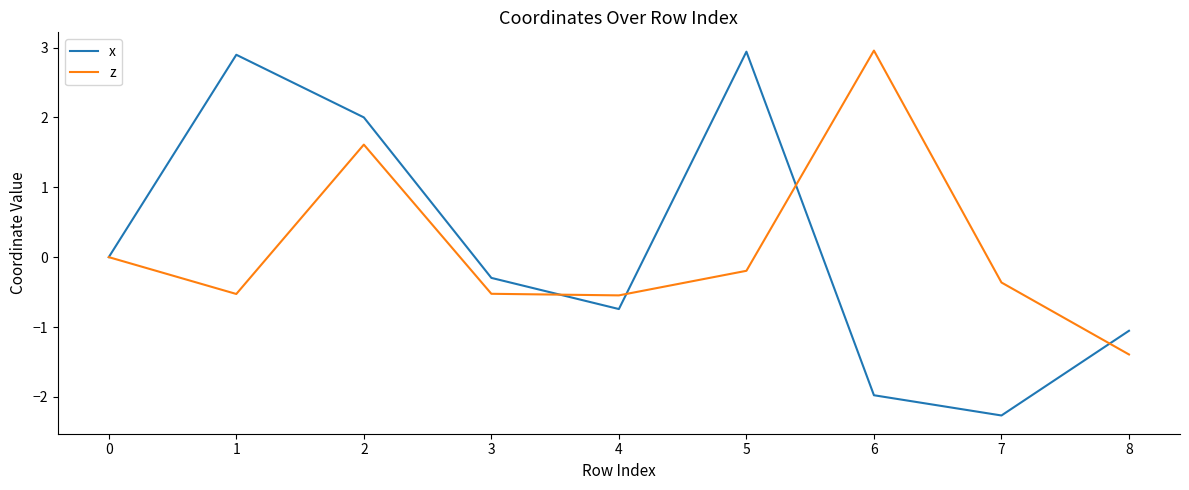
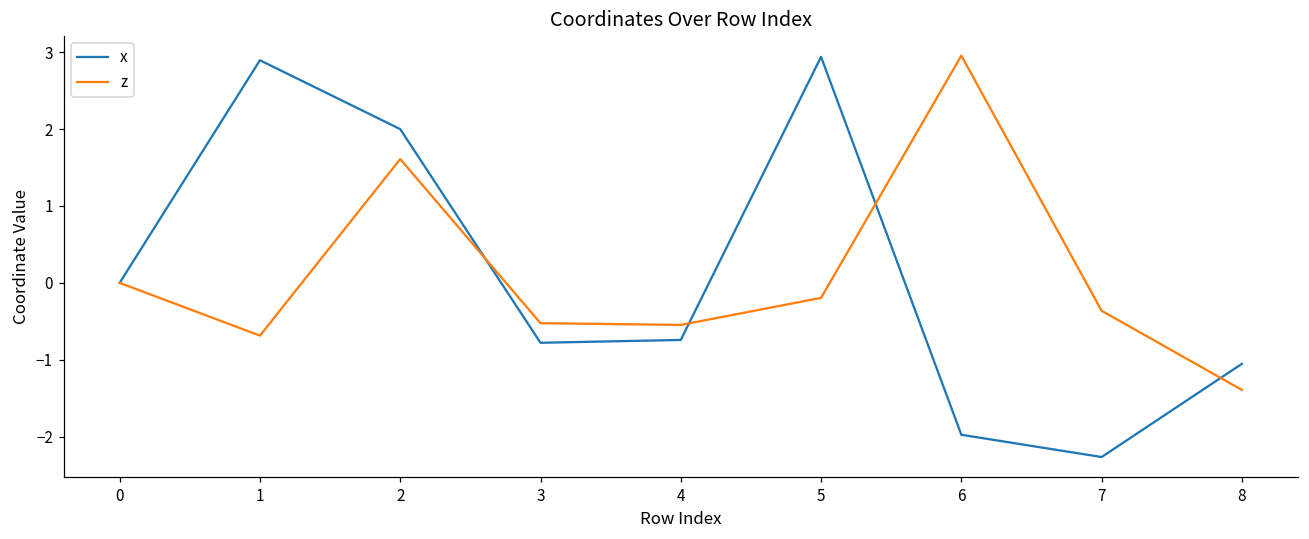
z, 1: -0.5 -> -0.7
x, 3: -0.3 -> -0.8
